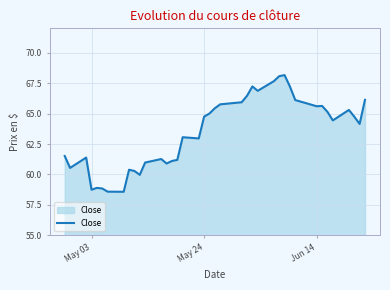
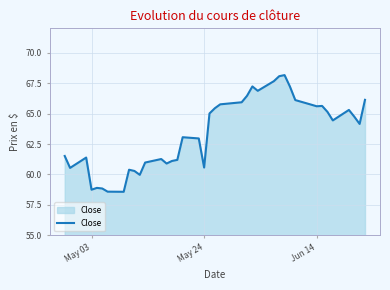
May 24: 64.8 -> 60.6
